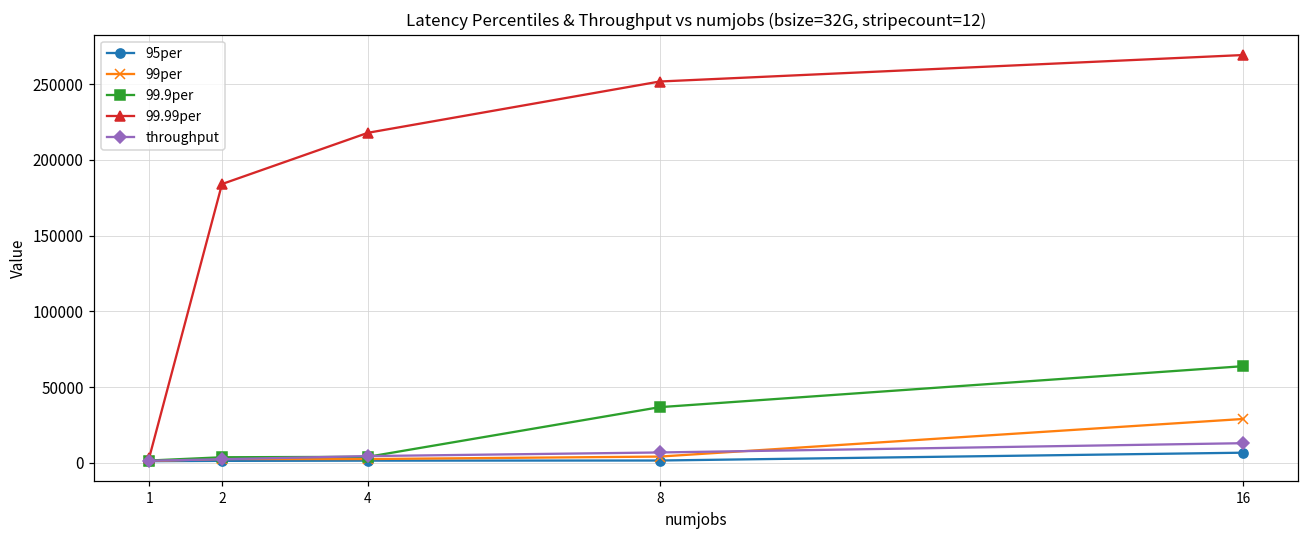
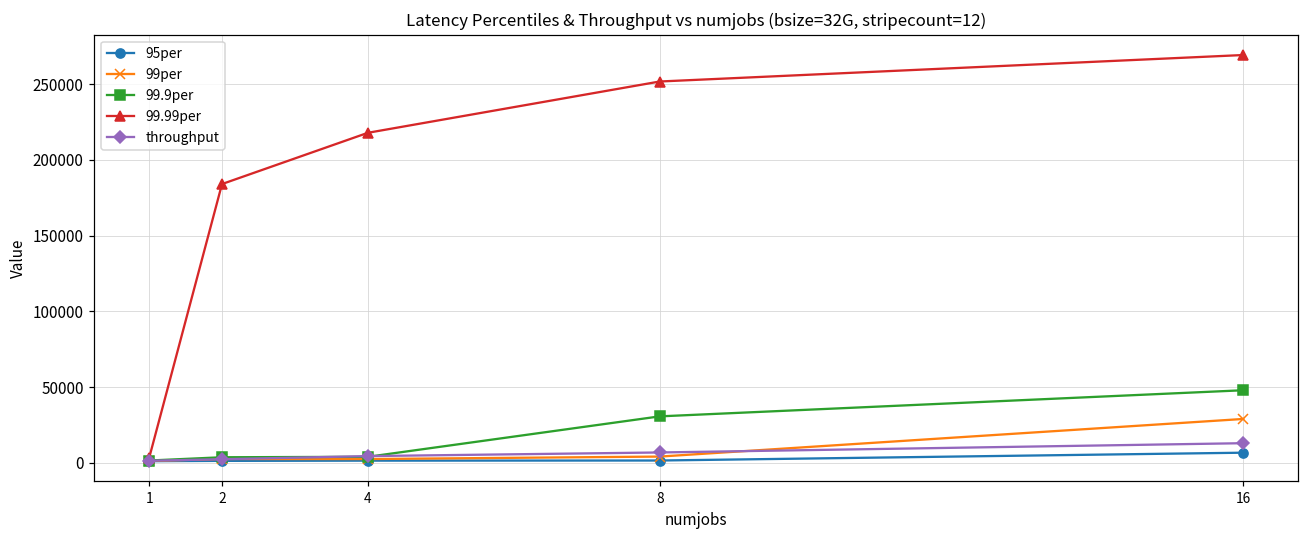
99.9per, 8: 37000 -> 31000
99.9per, 16: 64000 -> 48000
